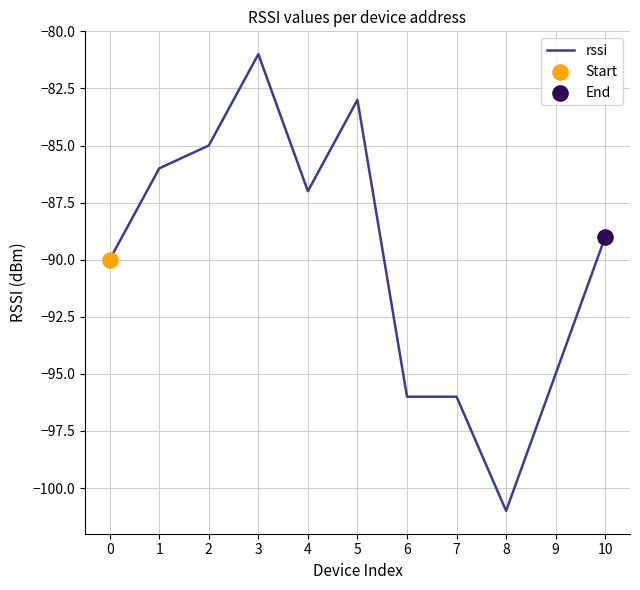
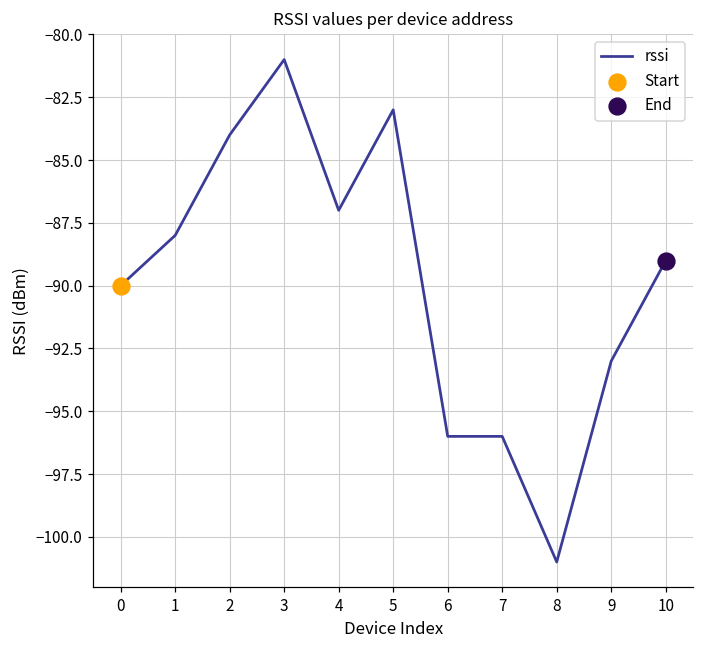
rssi, 1: -86 -> -88
rssi, 2: -85 -> -84
rssi, 9: -95 -> -93
